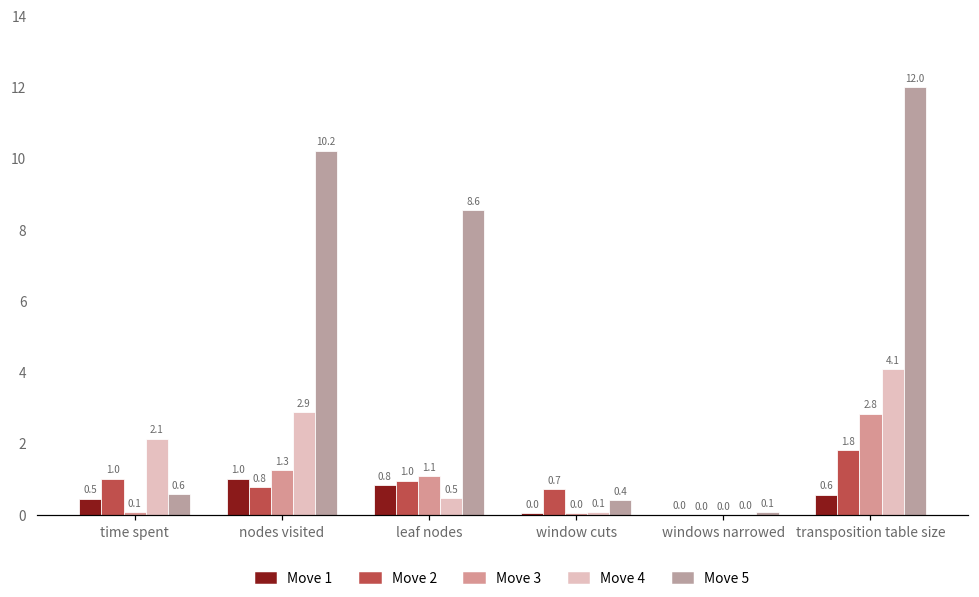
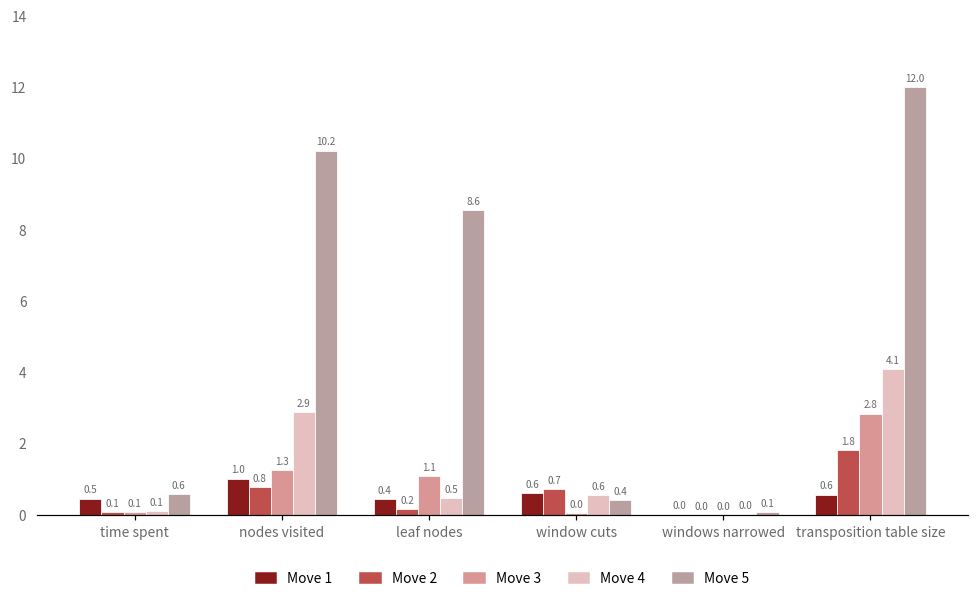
Move 2, time spent: 1.0 -> 0.1
Move 4, time spent: 2.1 -> 0.1
Move 1, leaf nodes: 0.8 -> 0.4
Move 2, leaf nodes: 1.0 -> 0.2
Move 1, window cuts: 0.0 -> 0.6
Move 4, window cuts: 0.1 -> 0.6
